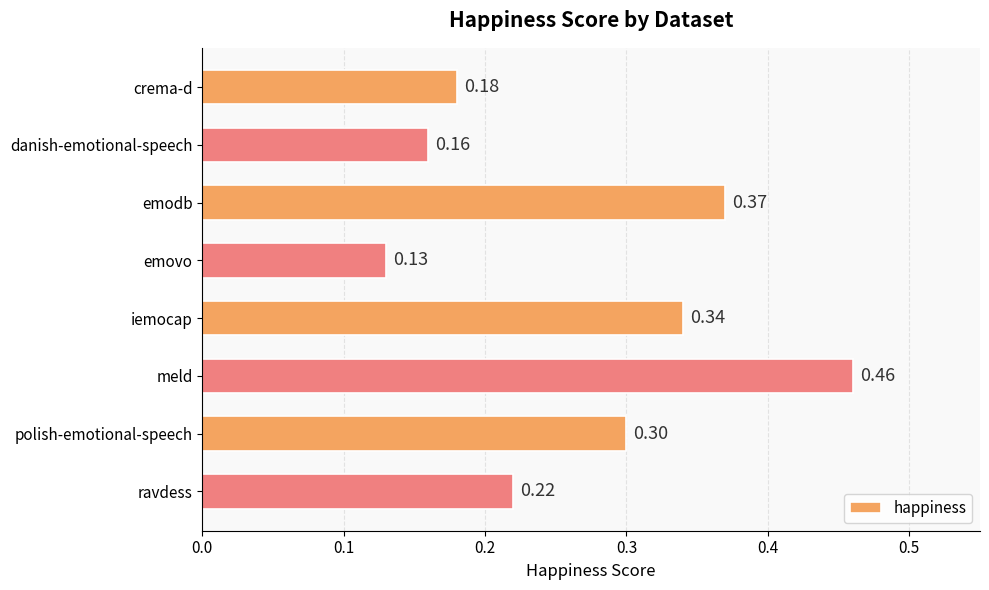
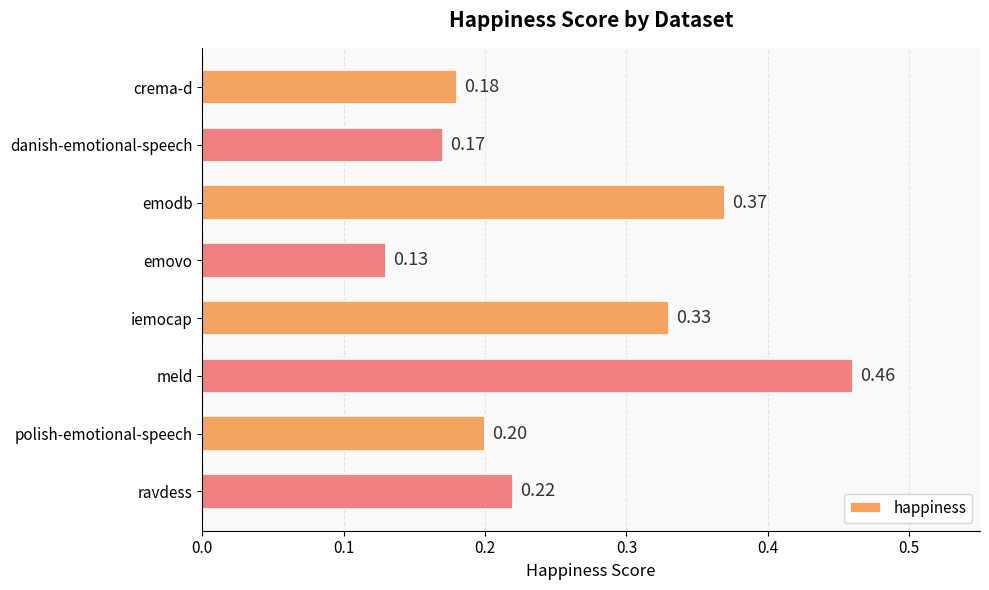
danish-emotional-speech: 0.16 -> 0.17
iemocap: 0.34 -> 0.33
polish-emotional-speech: 0.30 -> 0.20
